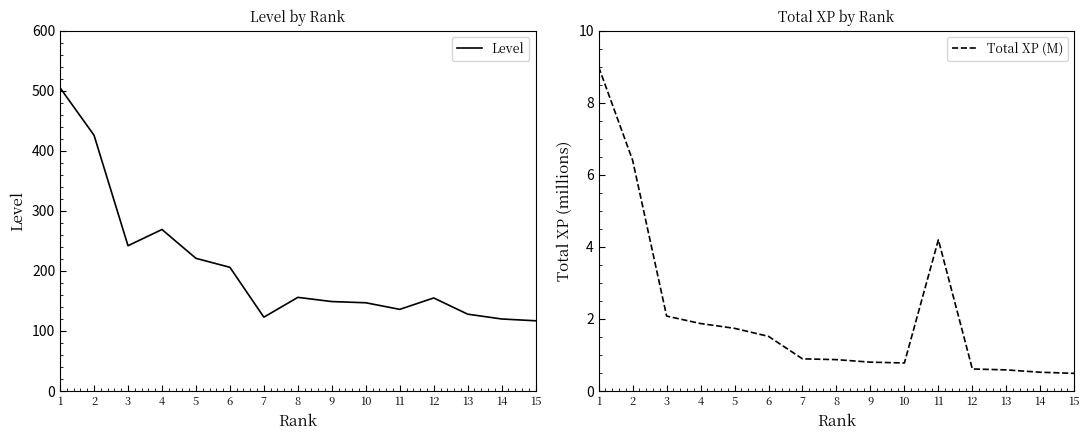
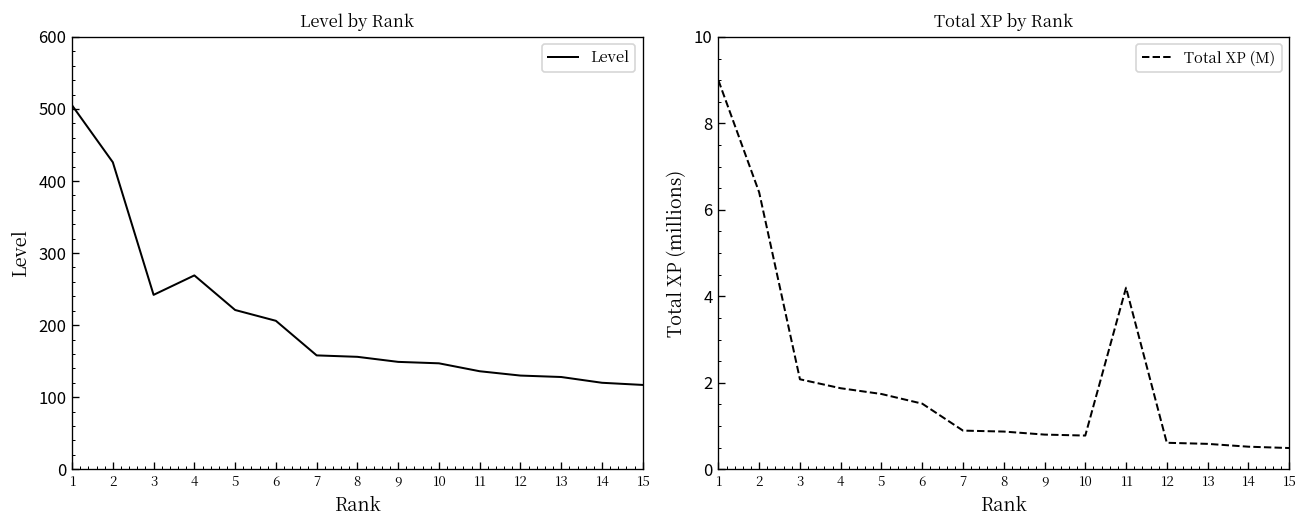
Level by Rank, 7: 120 -> 160
Level by Rank, 12: 160 -> 130
